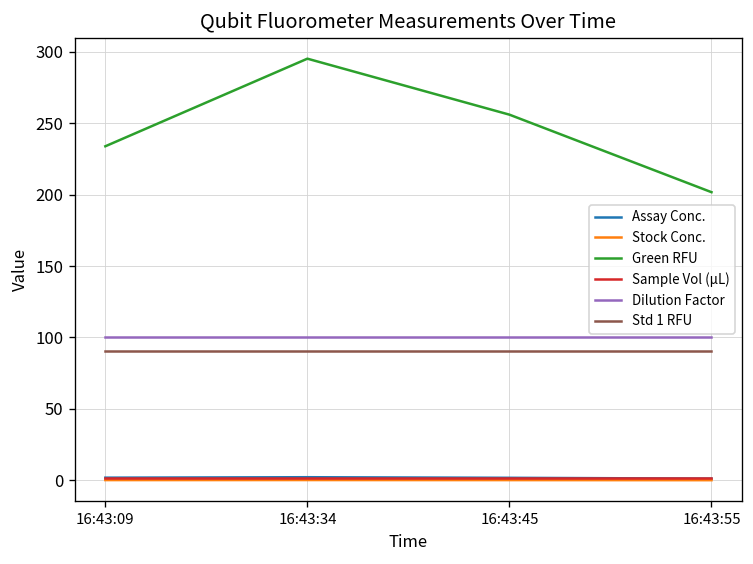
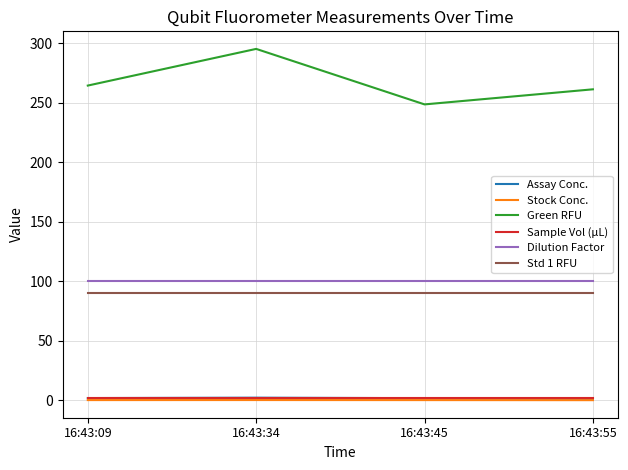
Green RFU, 16:43:09: 234 -> 264
Green RFU, 16:43:45: 256 -> 248
Green RFU, 16:43:55: 202 -> 261
